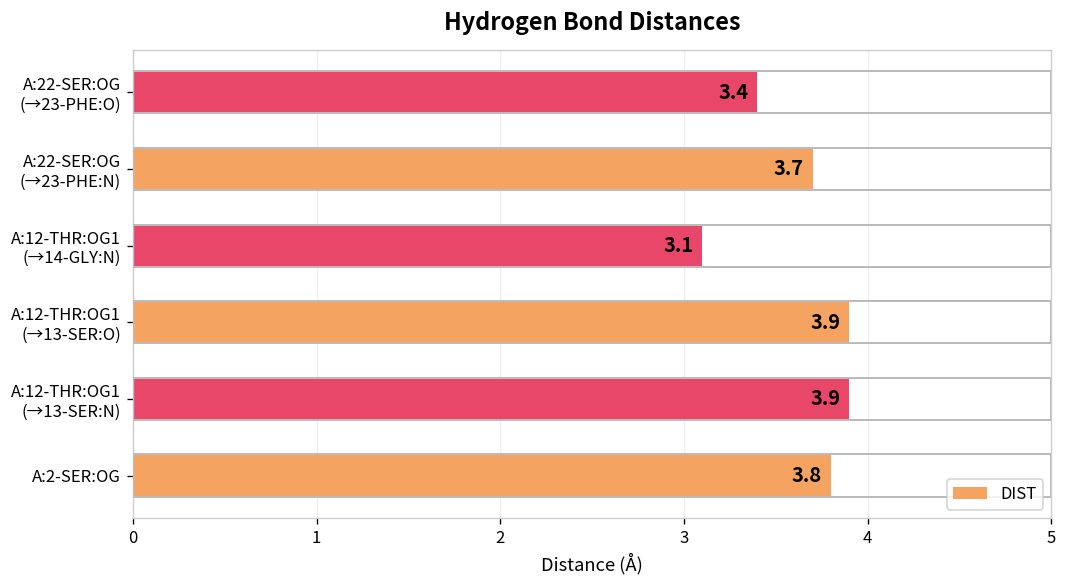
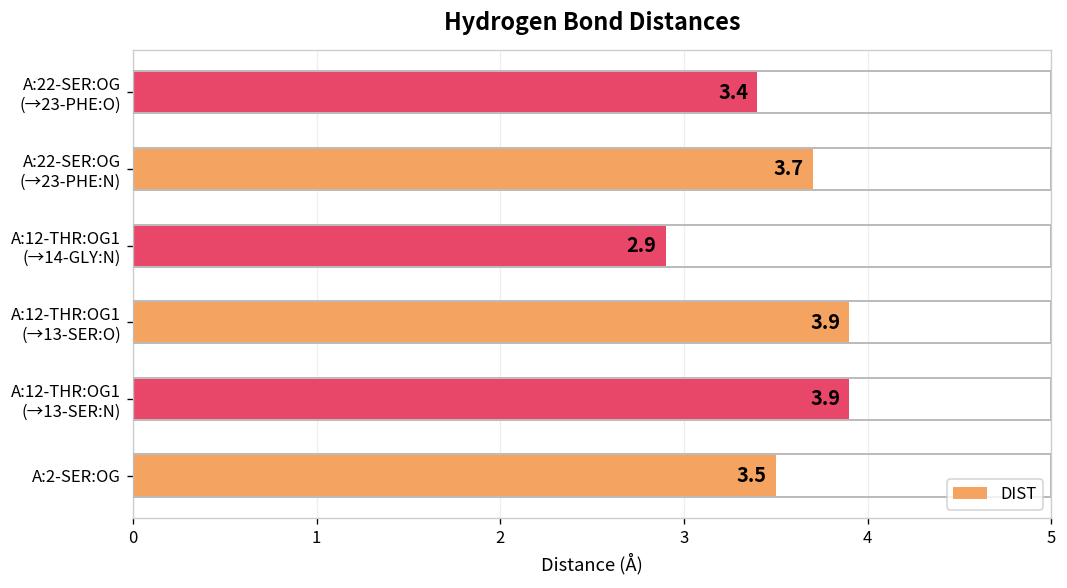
A:12-THR:OG1 (→14-GLY:N): 3.1 -> 2.9
A:2-SER:OG: 3.8 -> 3.5
